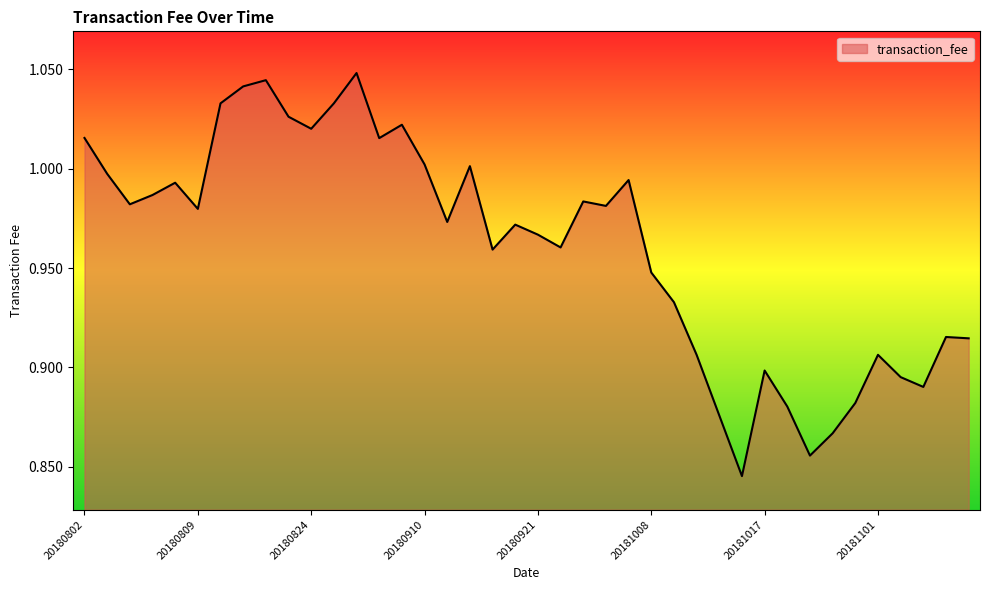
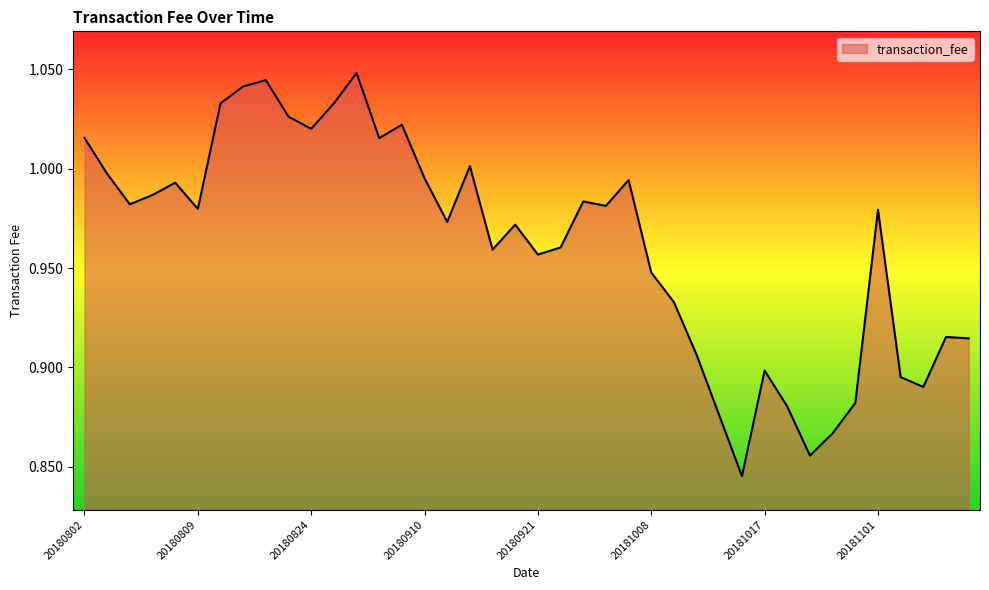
20180910: 1.002 -> 0.995
20180921: 0.967 -> 0.957
20181101: 0.906 -> 0.979
